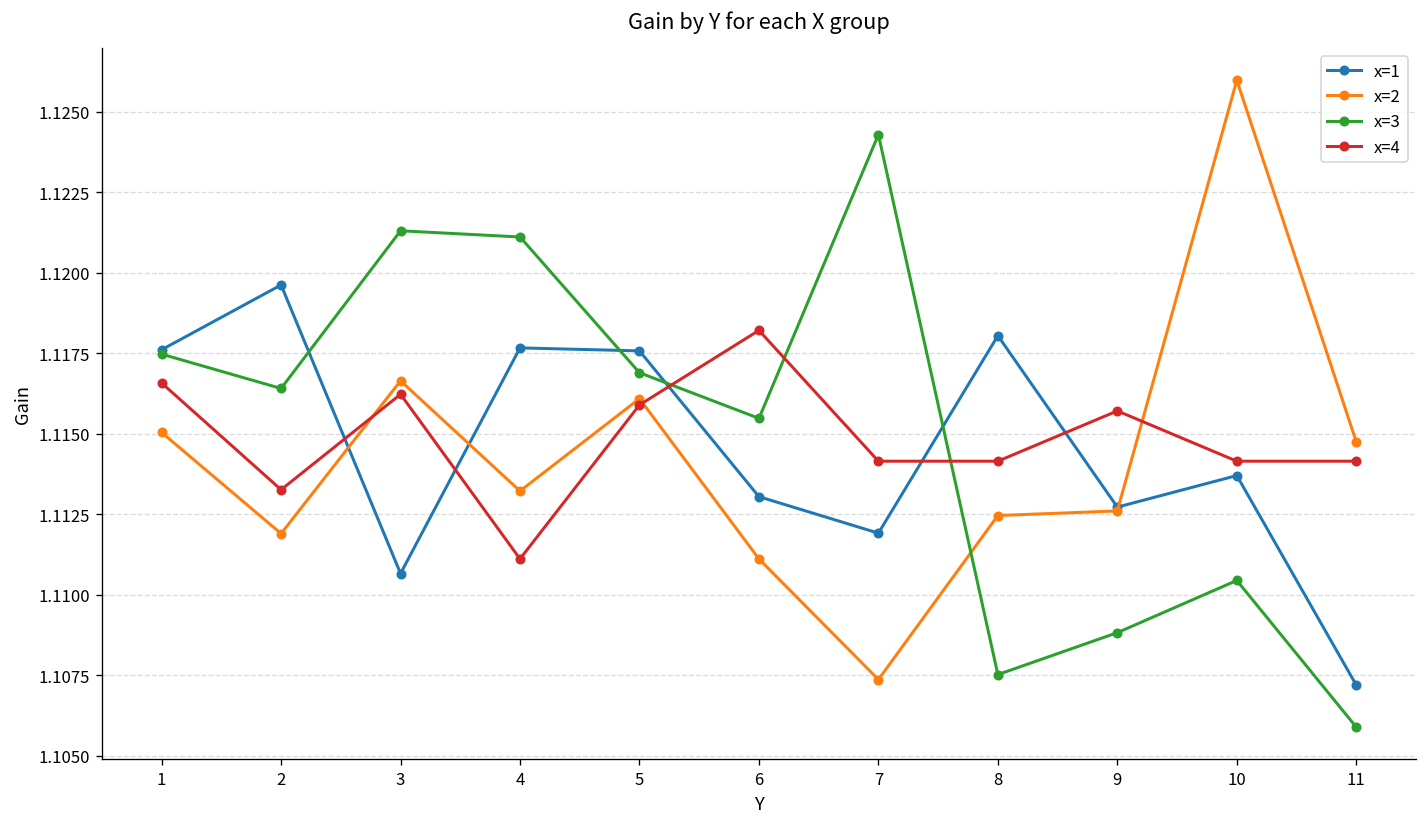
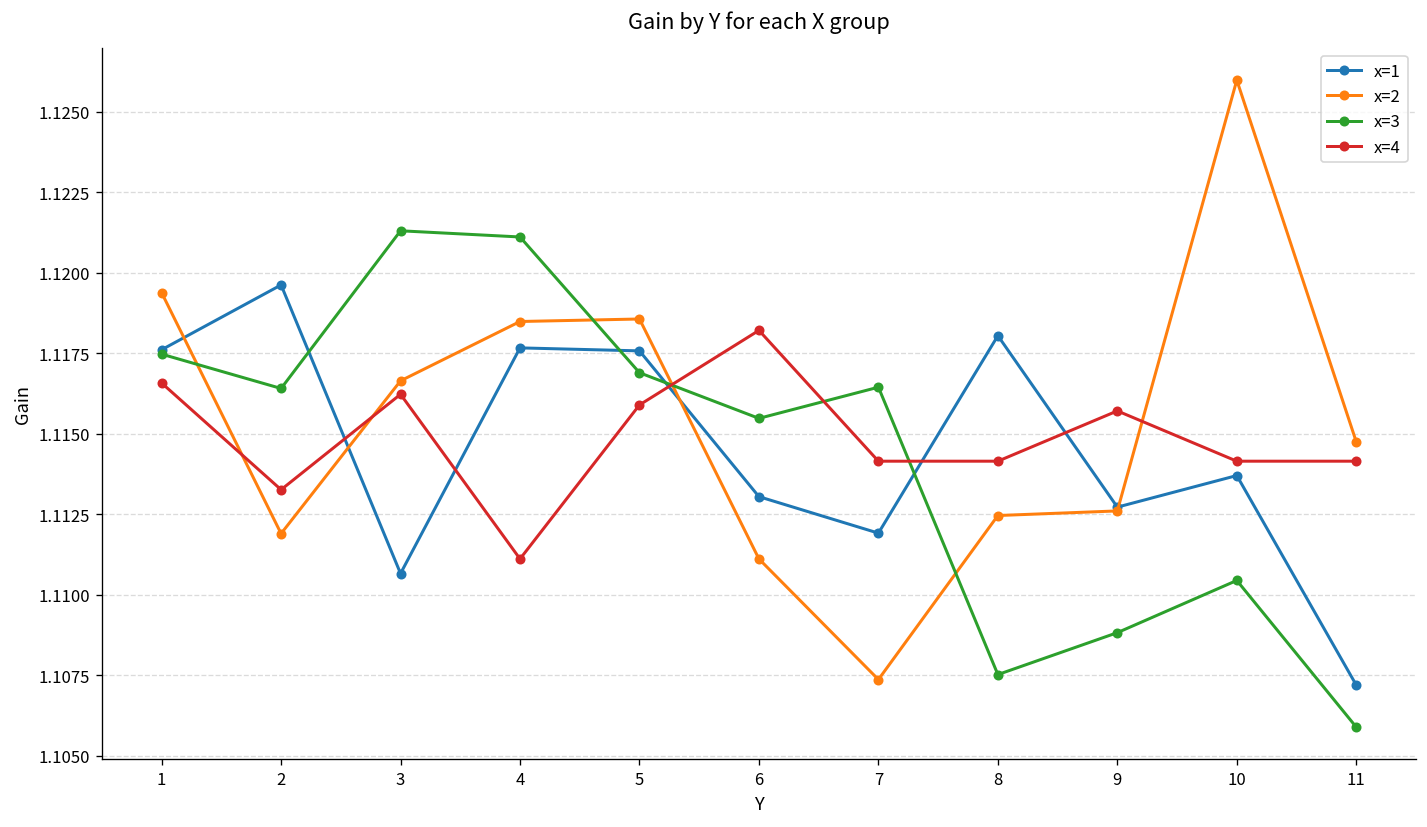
x=2, 1: 1.1150 -> 1.1194
x=2, 4: 1.1132 -> 1.1185
x=2, 5: 1.1161 -> 1.1186
x=3, 7: 1.1243 -> 1.1164
